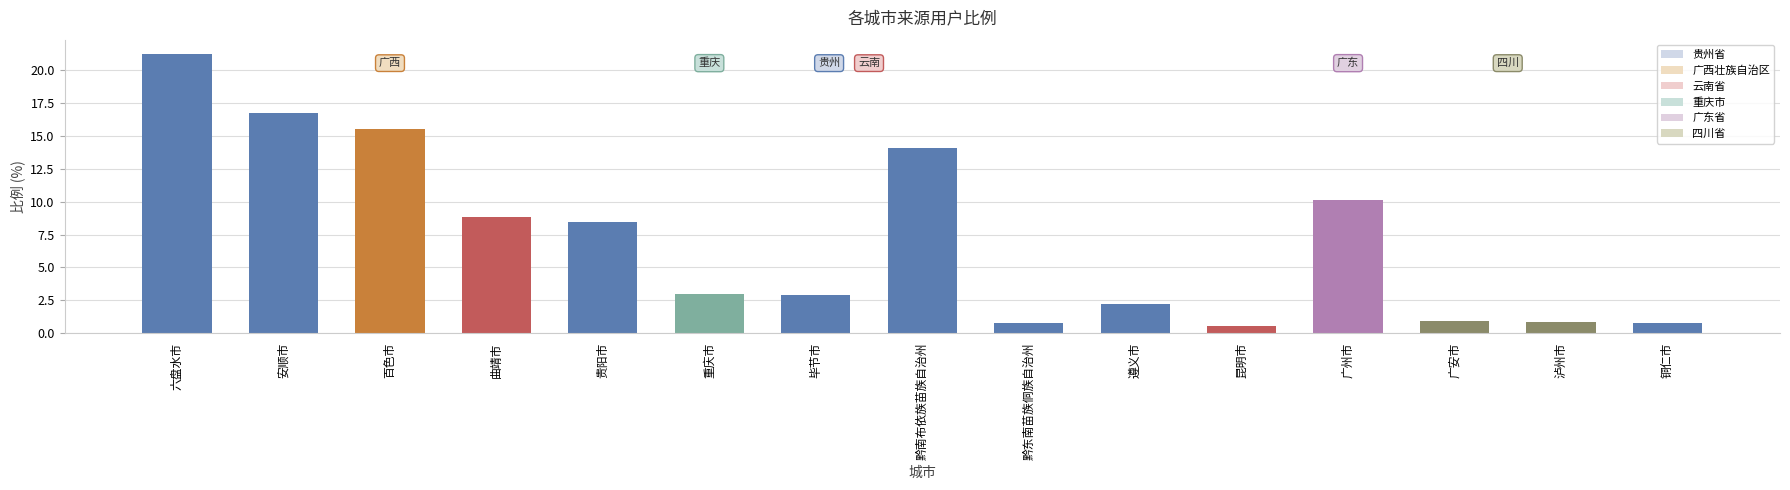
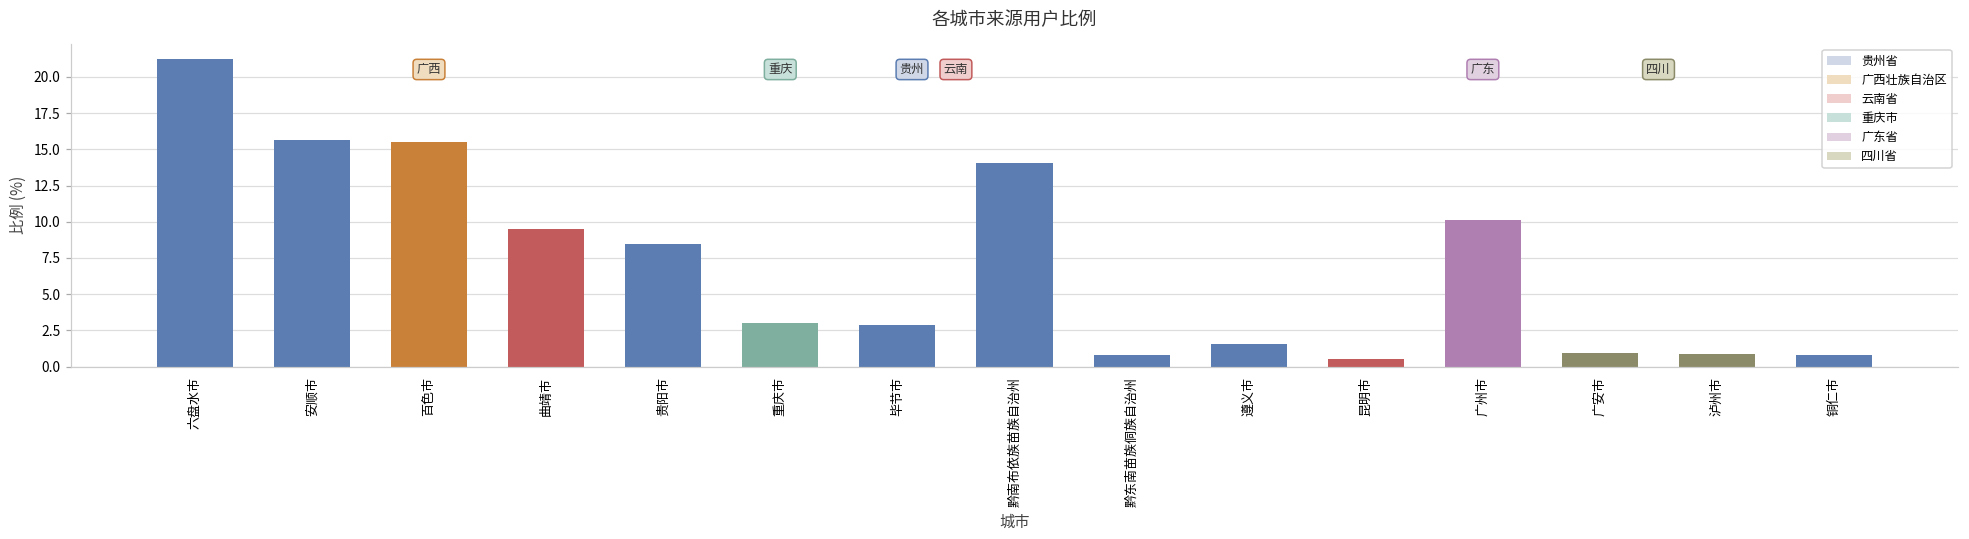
安顺市: 16.8 -> 15.6
曲靖市: 8.8 -> 9.5
遵义市: 2.2 -> 1.6
